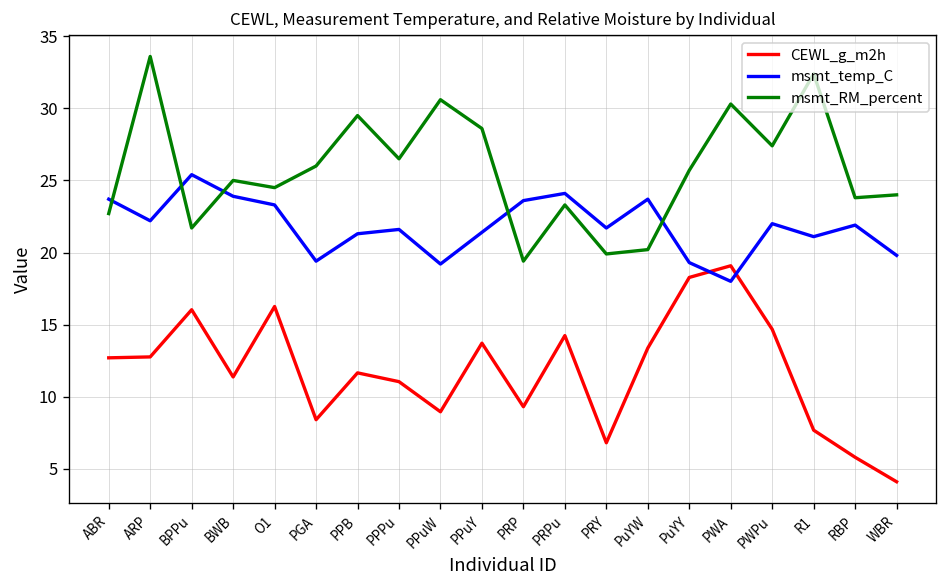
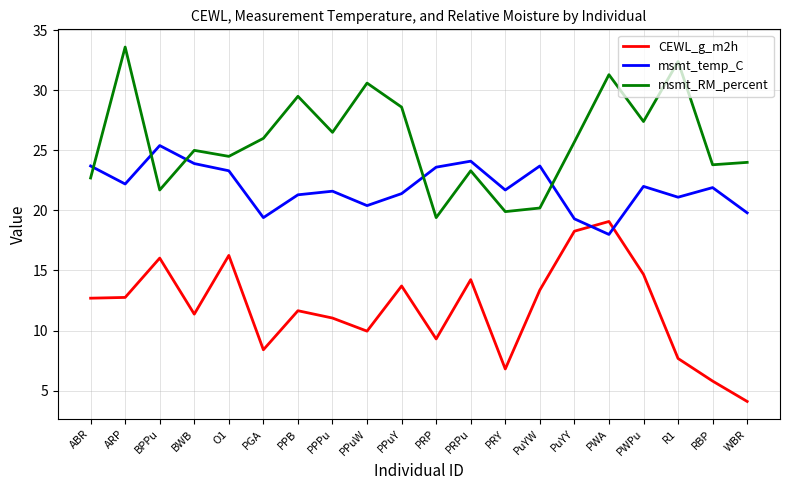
CEWL_g_m2h, PPuW: 9.0 -> 10.0
msmt_temp_C, PPuW: 19.2 -> 20.4
msmt_RM_percent, PWA: 30.3 -> 31.3
